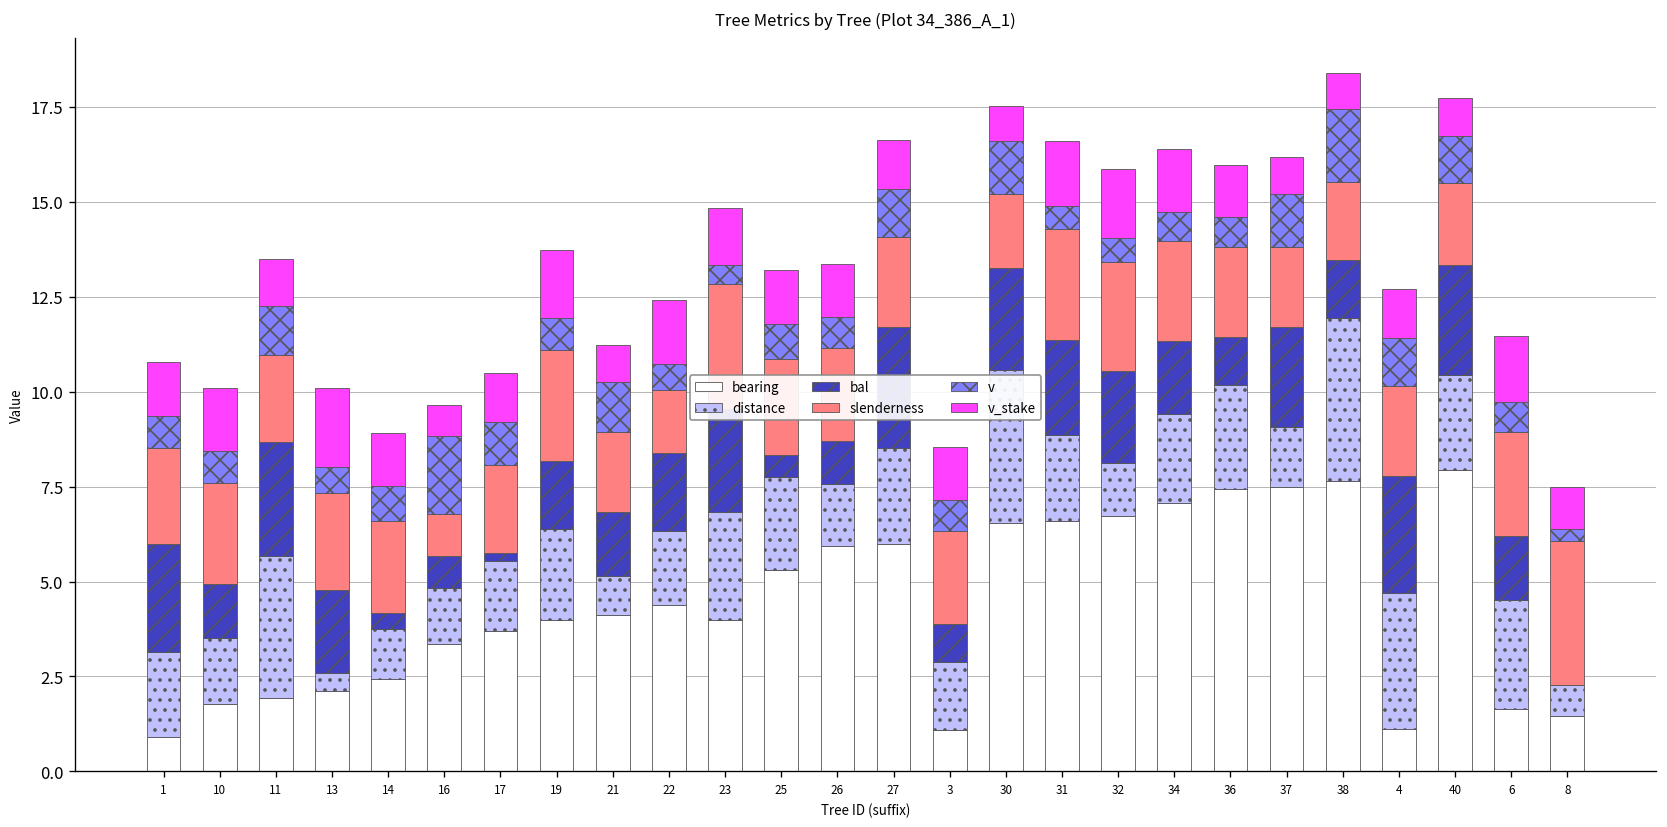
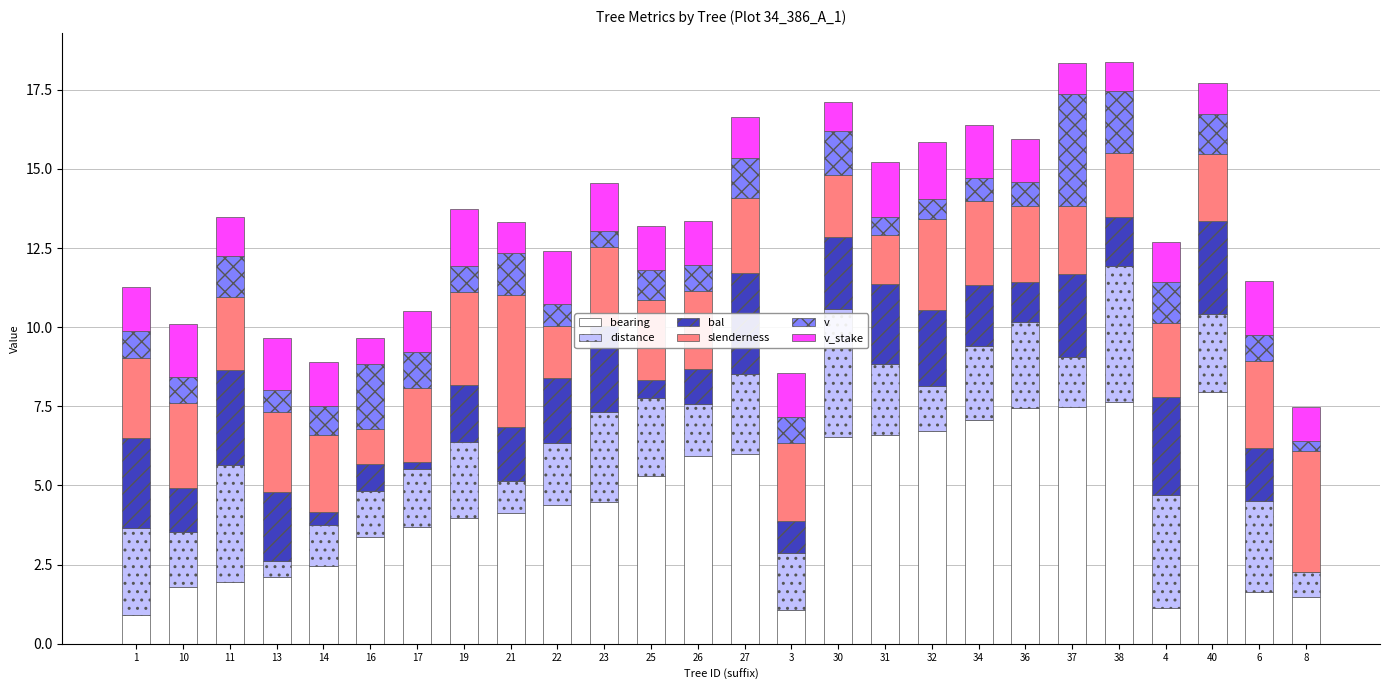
distance, 1: 2.3 -> 2.8
v_stake, 13: 2.1 -> 1.7
slenderness, 21: 2.1 -> 4.2
bearing, 23: 4.0 -> 4.5
slenderness, 23: 3.3 -> 2.5
bal, 30: 2.7 -> 2.3
slenderness, 31: 2.9 -> 1.5
v, 37: 1.4 -> 3.5
